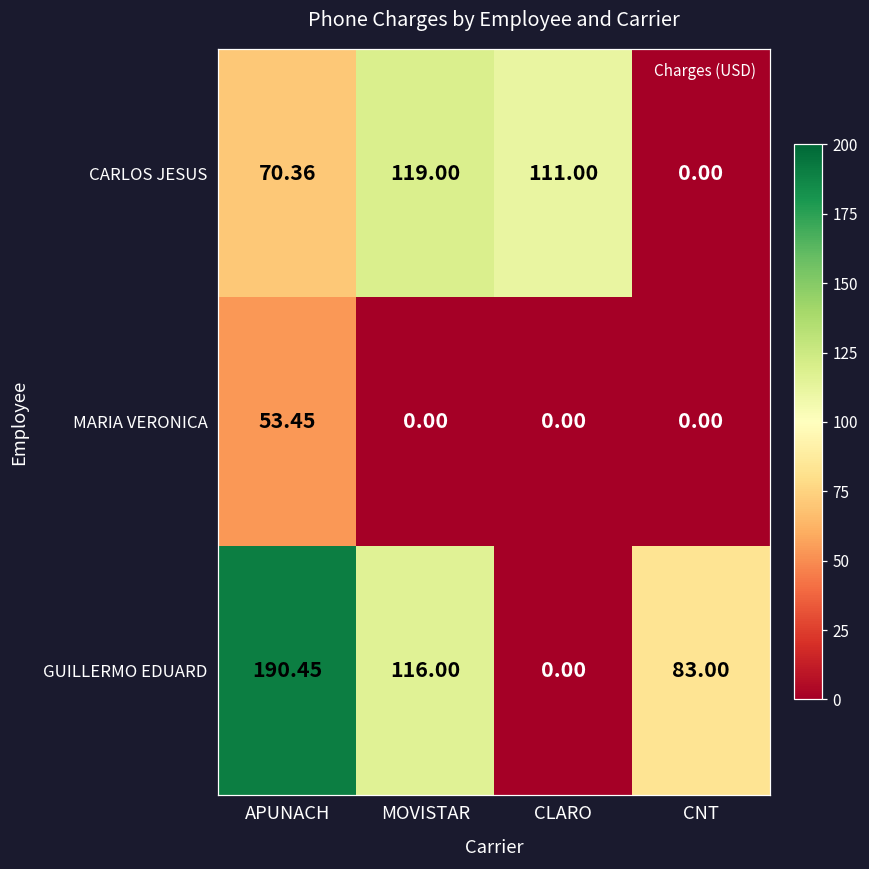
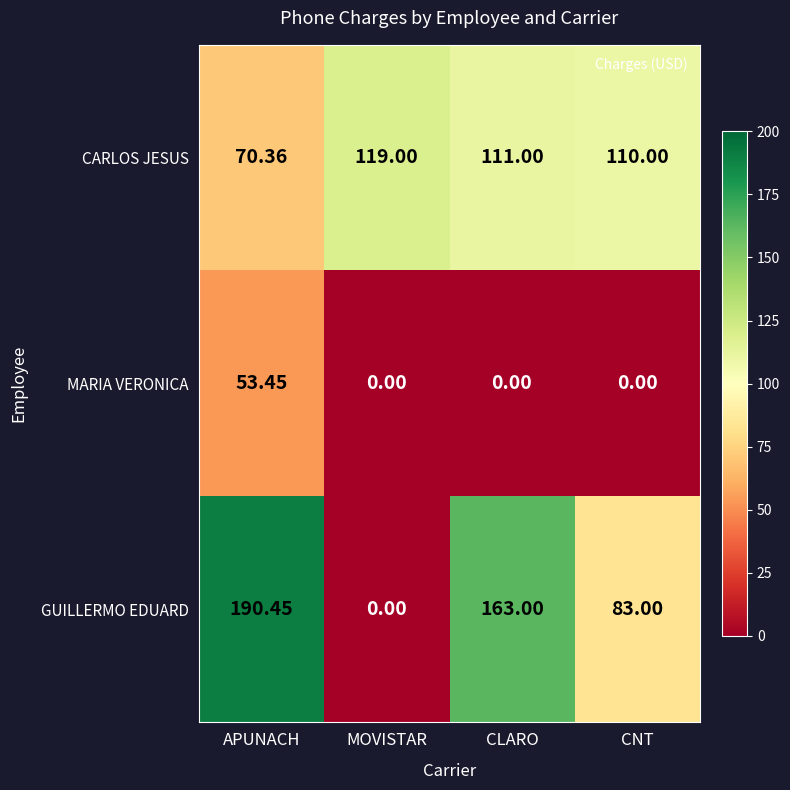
CARLOS JESUS, CNT: 0.00 -> 110.00
GUILLERMO EDUARD, MOVISTAR: 116.00 -> 0.00
GUILLERMO EDUARD, CLARO: 0.00 -> 163.00
